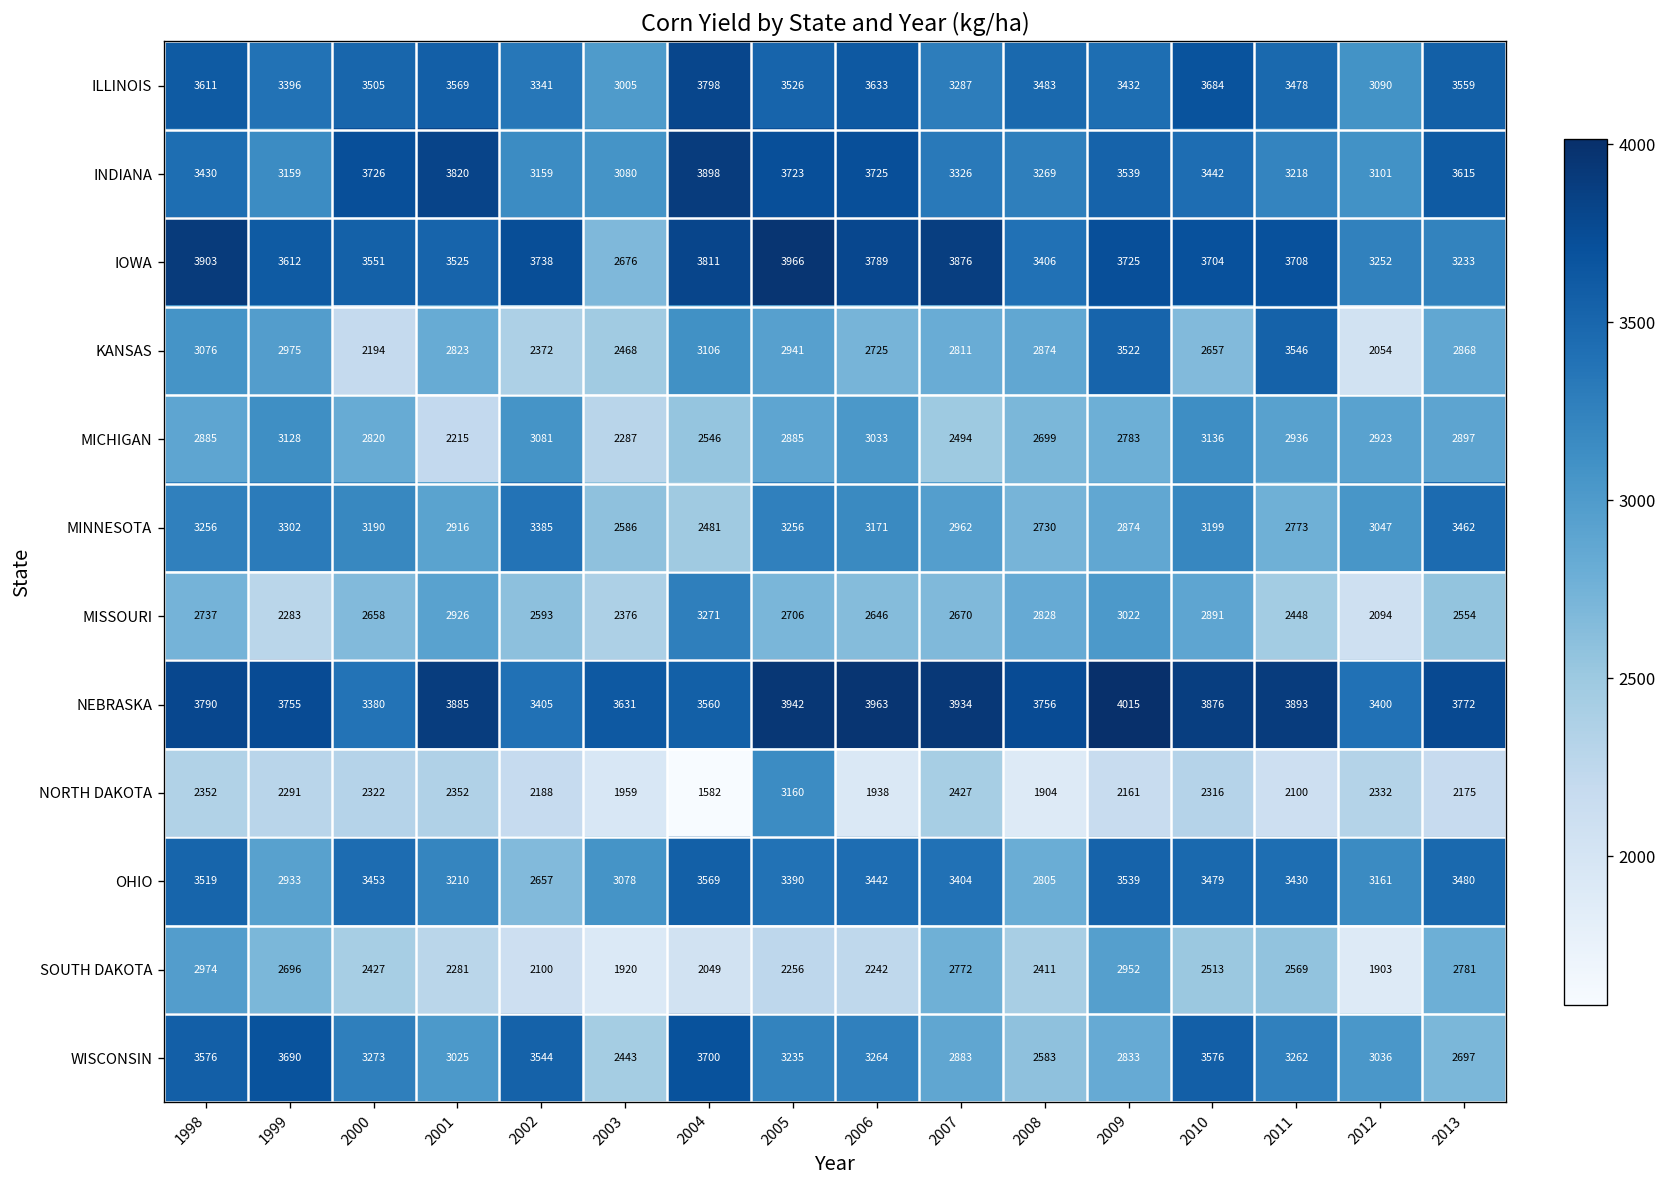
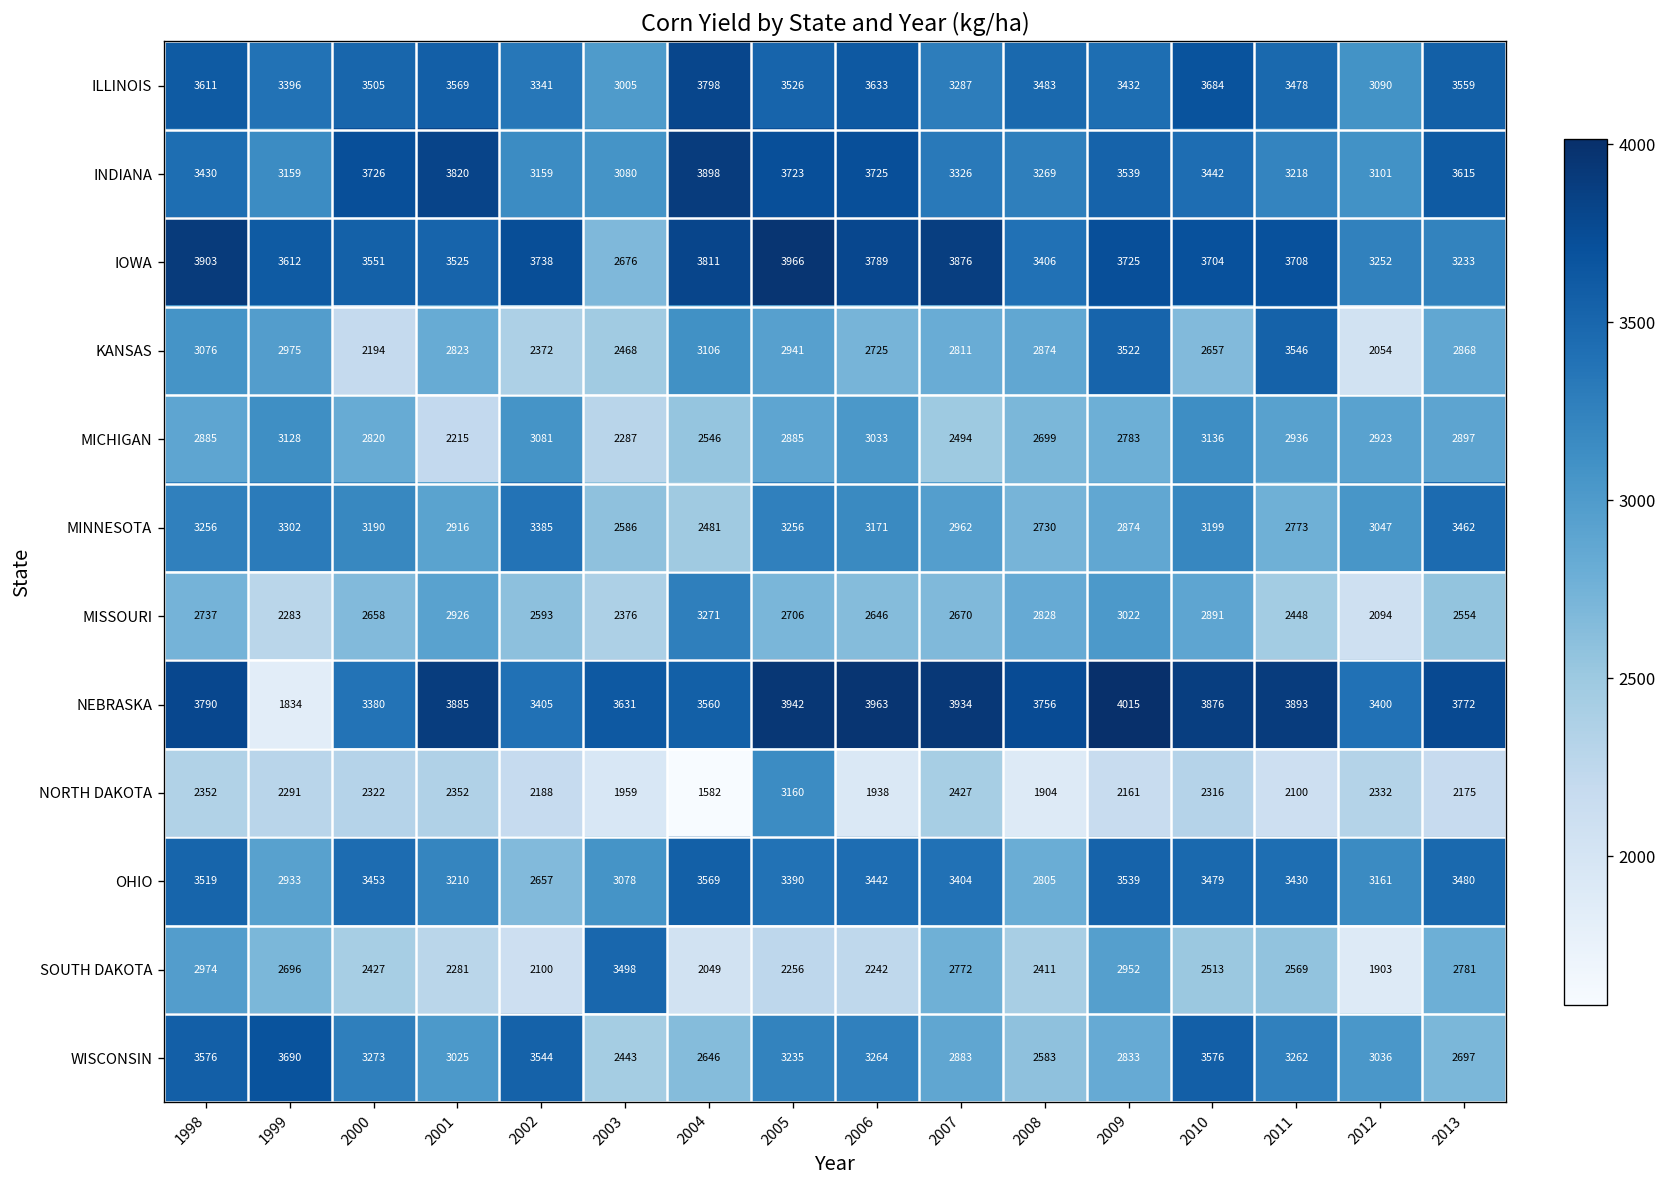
NEBRASKA, 1999: 3755 -> 1834
SOUTH DAKOTA, 2003: 1920 -> 3498
WISCONSIN, 2004: 3700 -> 2646
